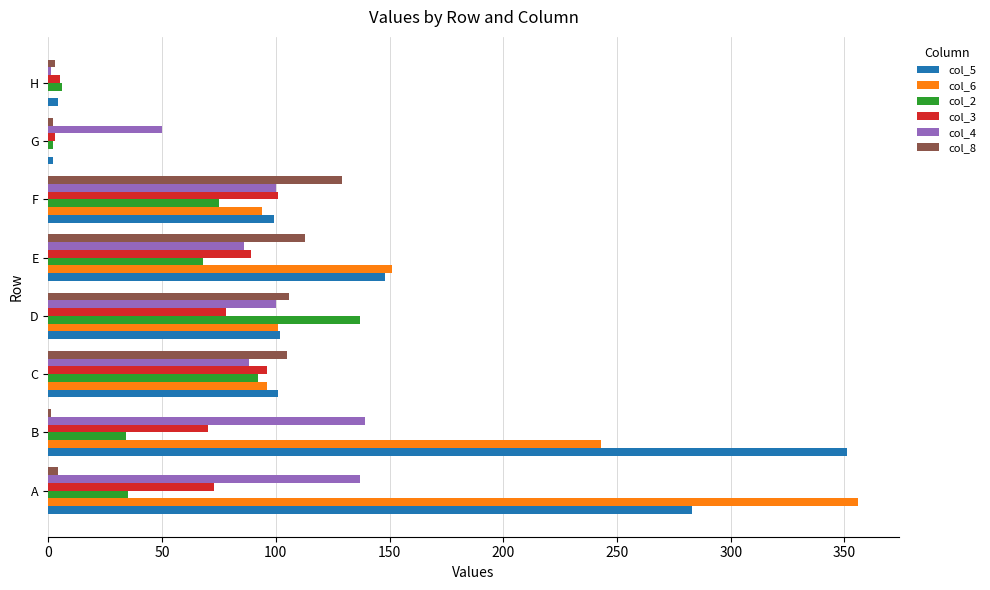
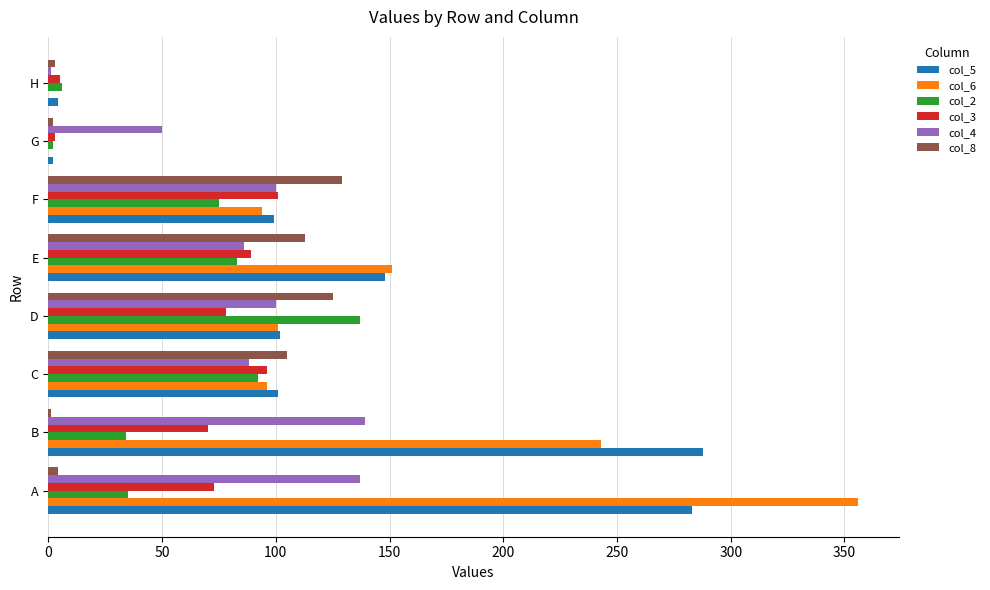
col_2, E: 68 -> 83
col_8, D: 106 -> 125
col_5, B: 351 -> 288
